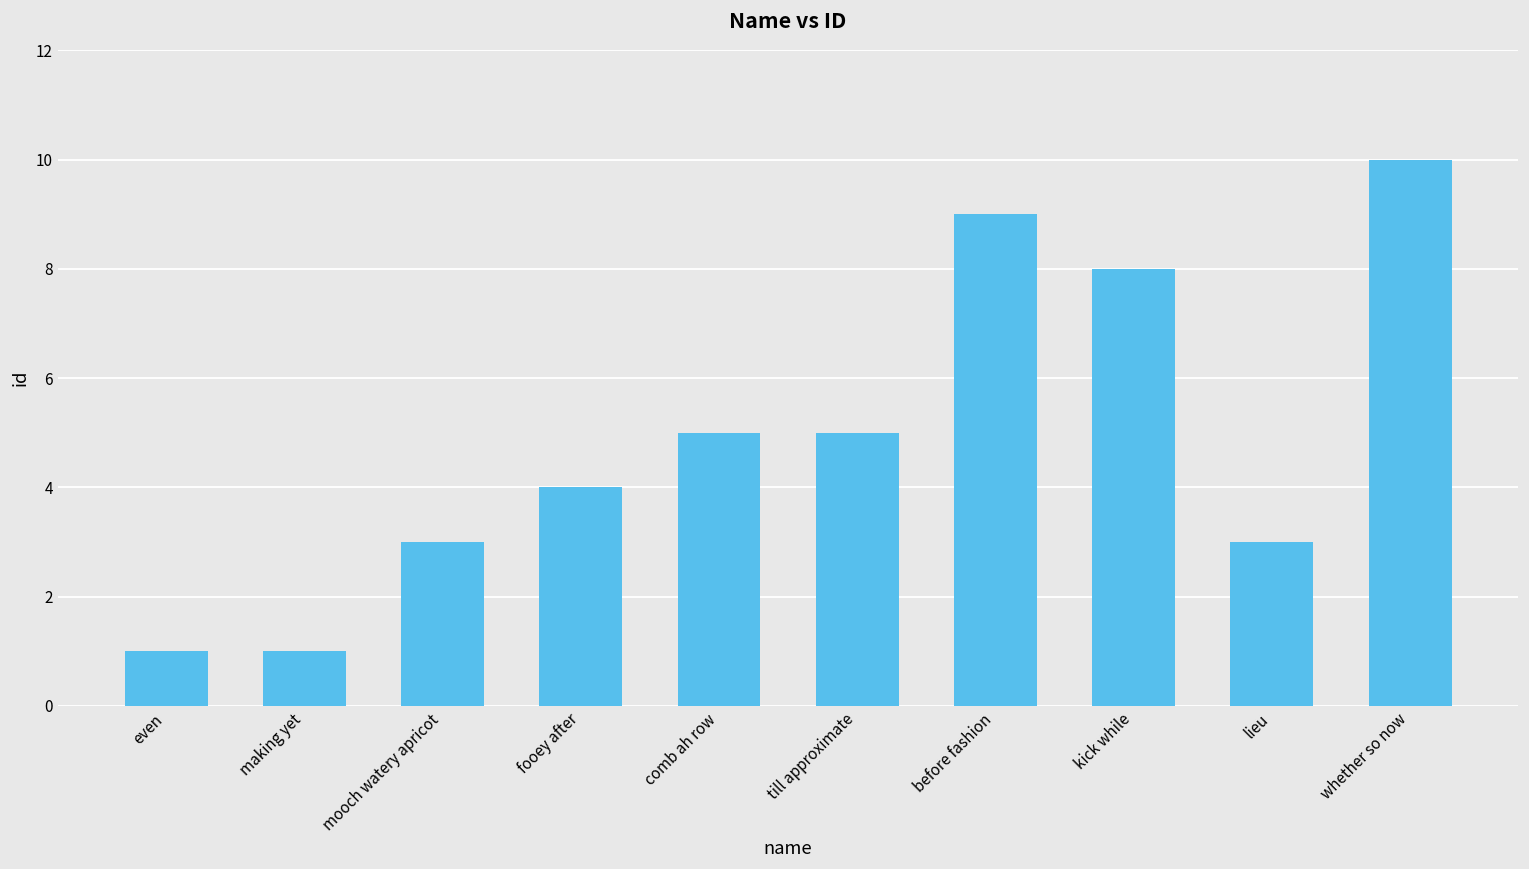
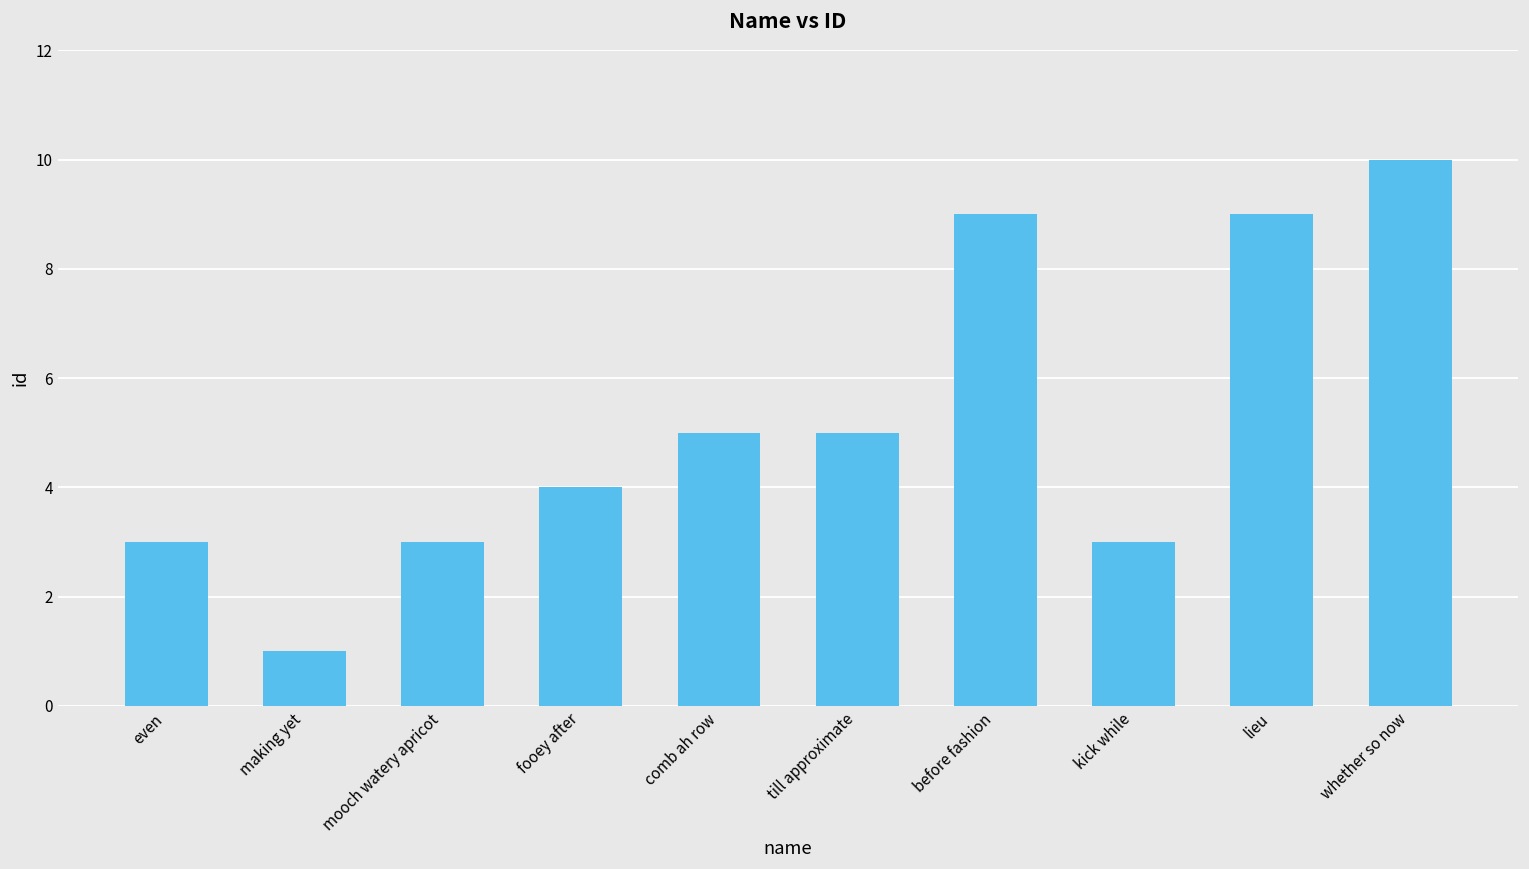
even: 1 -> 3
kick while: 8 -> 3
lieu: 3 -> 9
